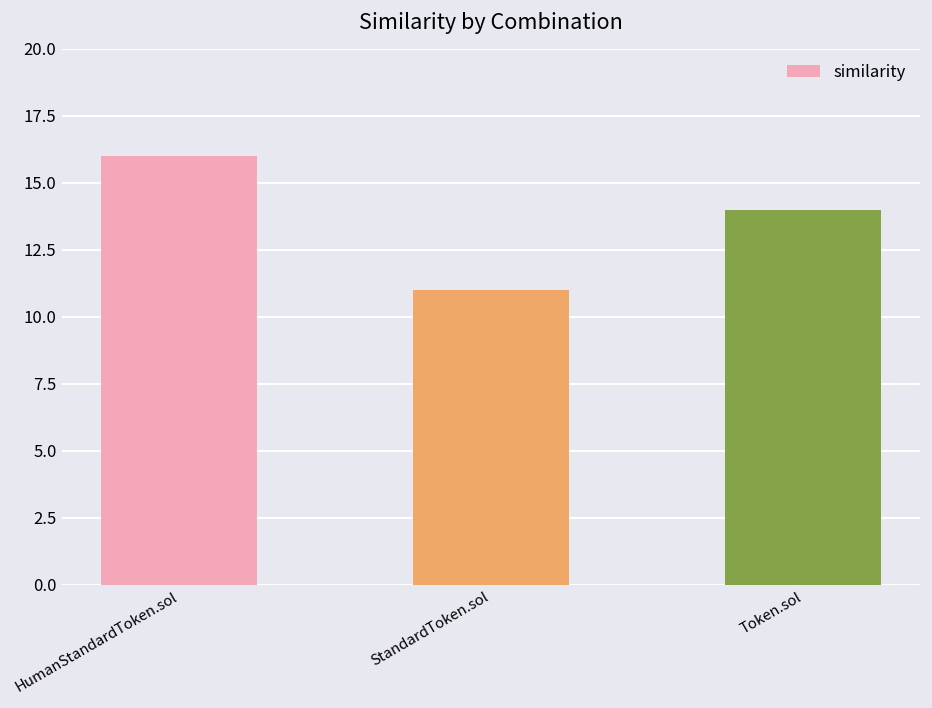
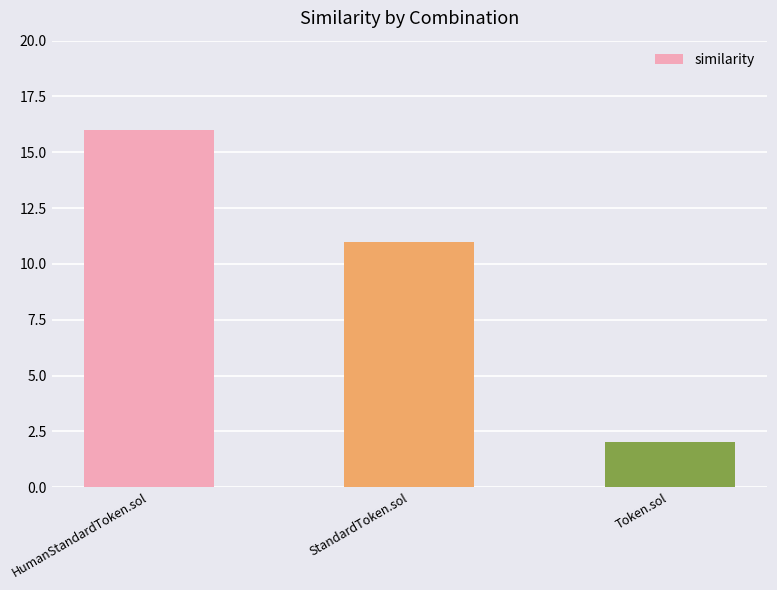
Token.sol: 14 -> 2
